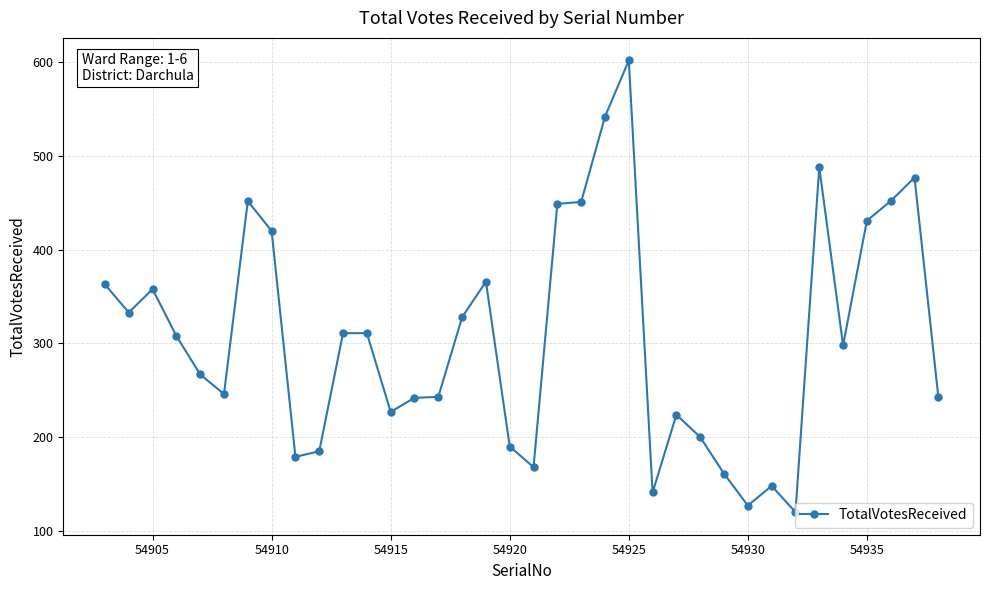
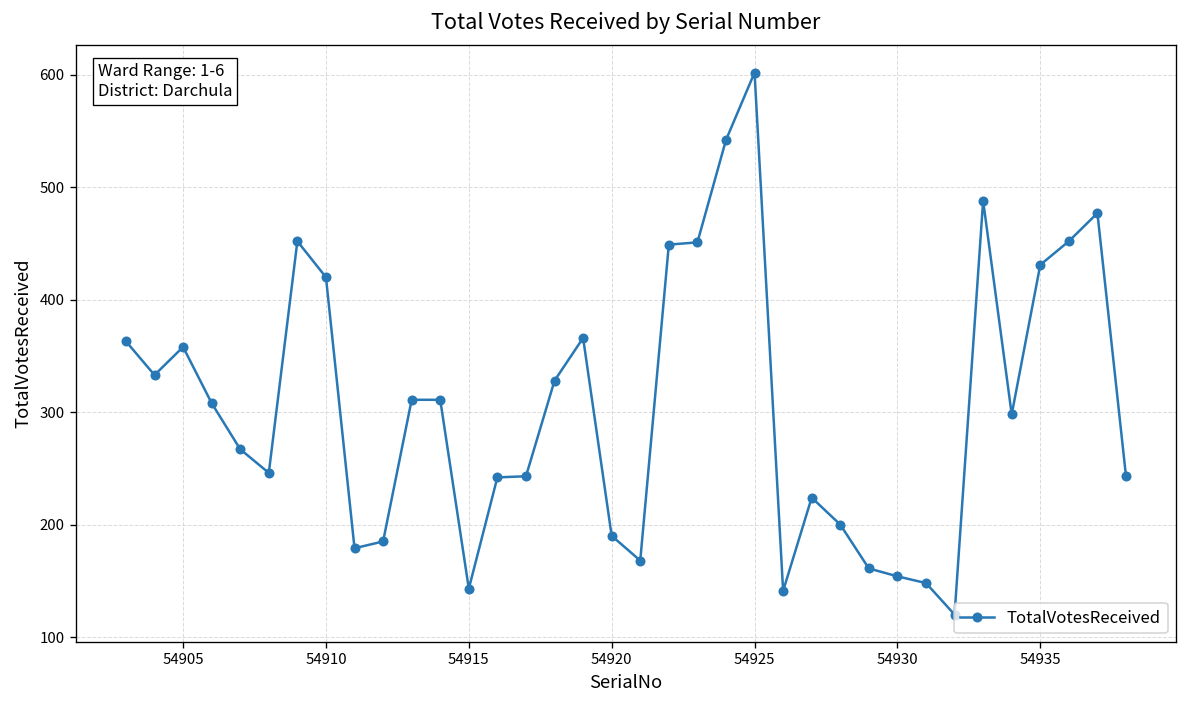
54915: 230 -> 140
54930: 130 -> 150
